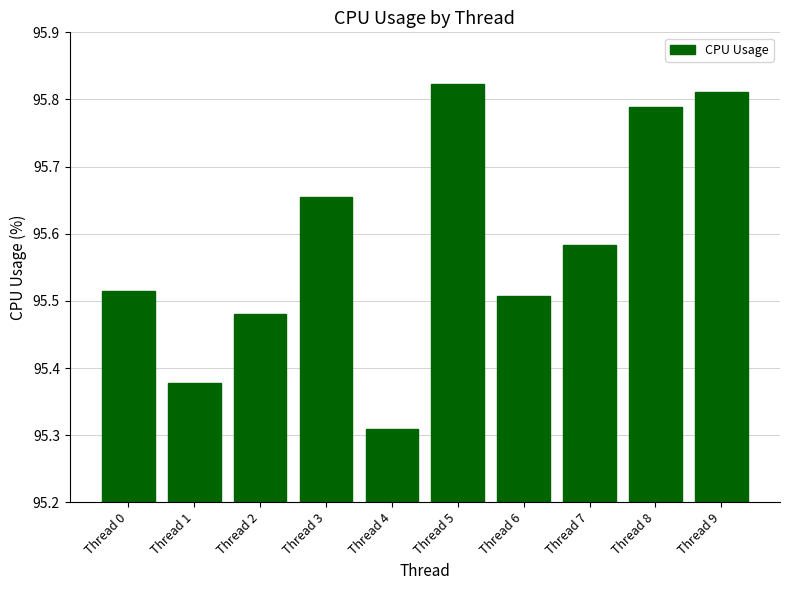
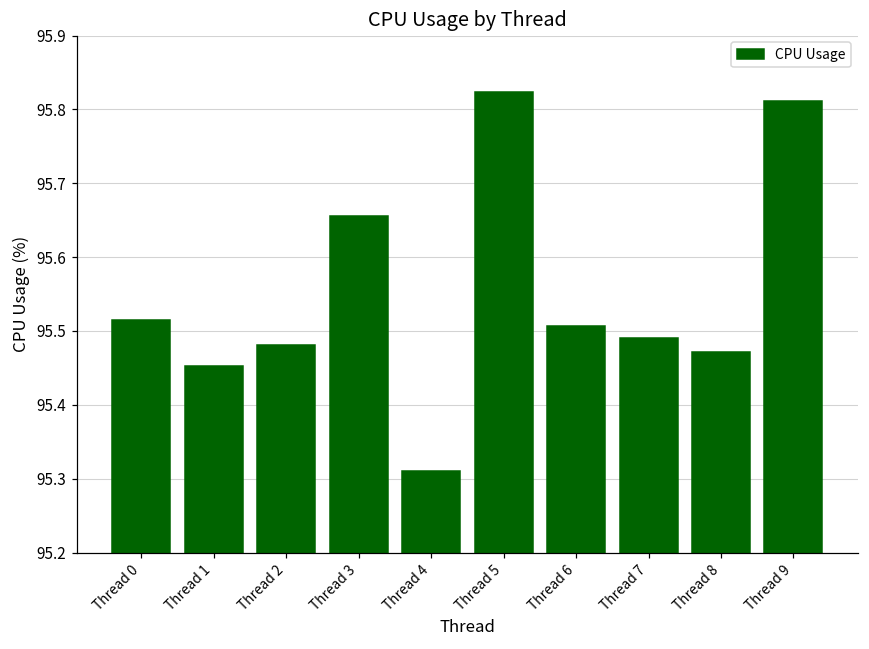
Thread 1: 95.38 -> 95.45
Thread 7: 95.58 -> 95.49
Thread 8: 95.79 -> 95.47
